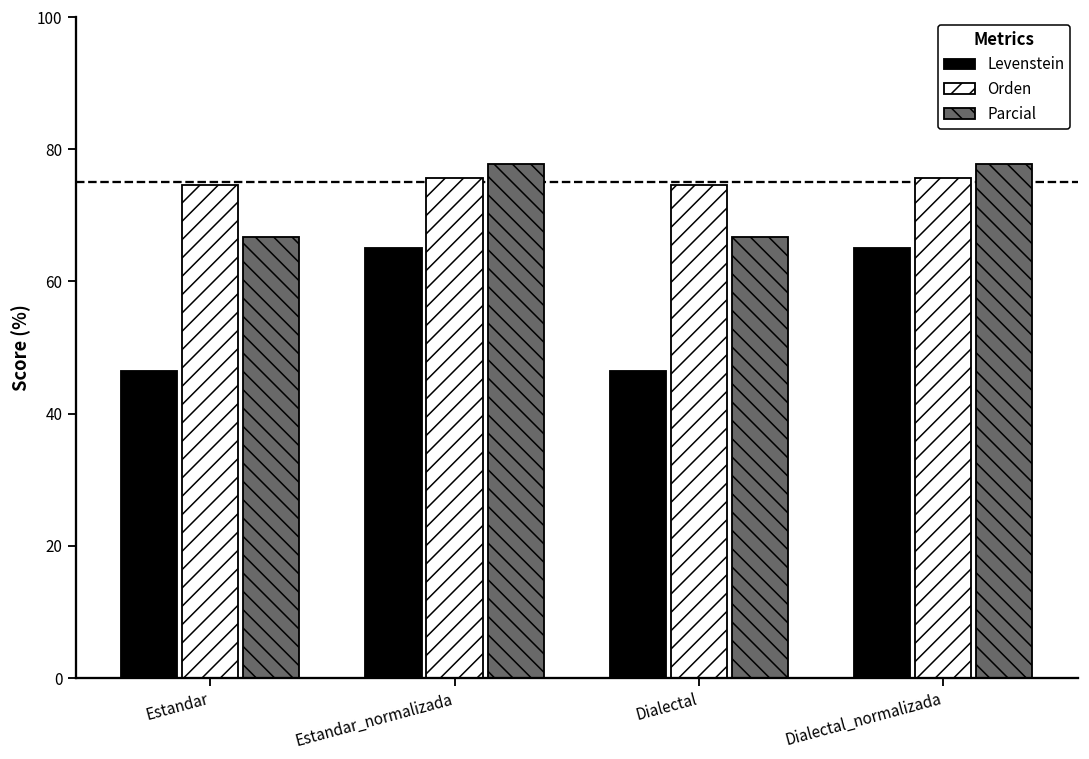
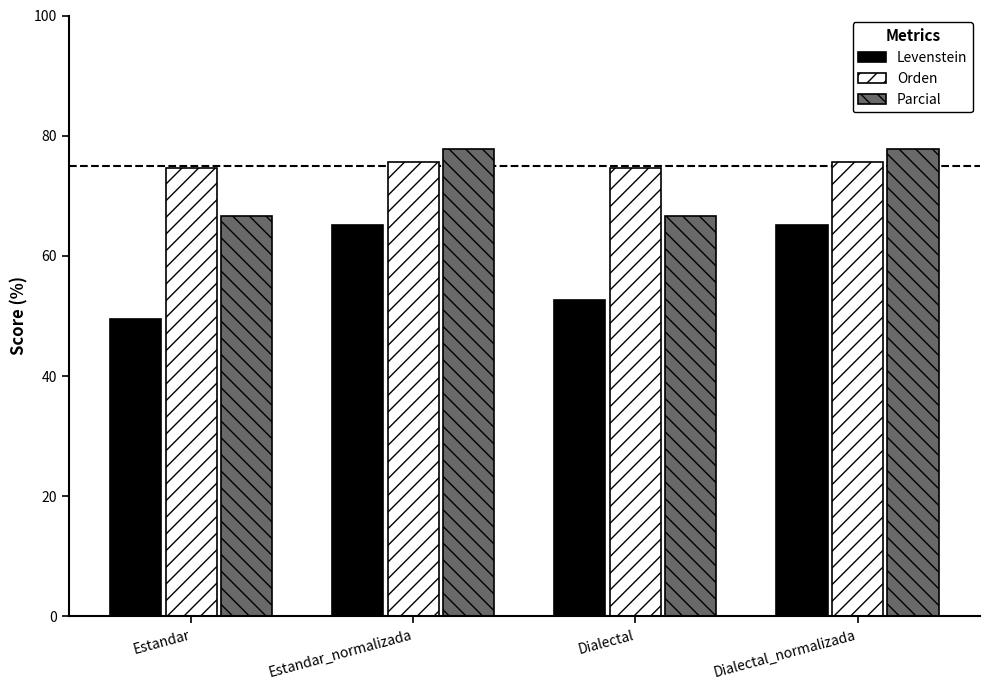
Levenstein, Estandar: 46 -> 49
Levenstein, Dialectal: 46 -> 53
